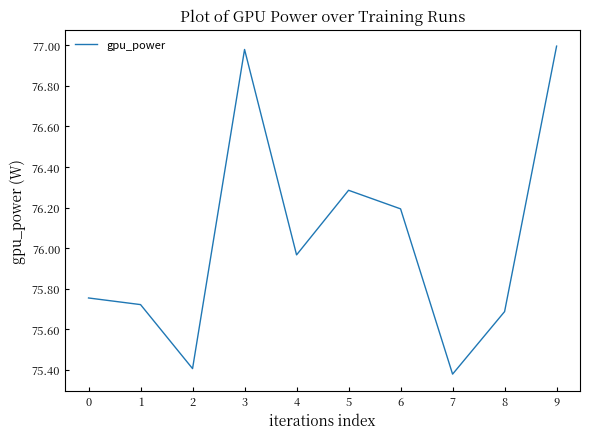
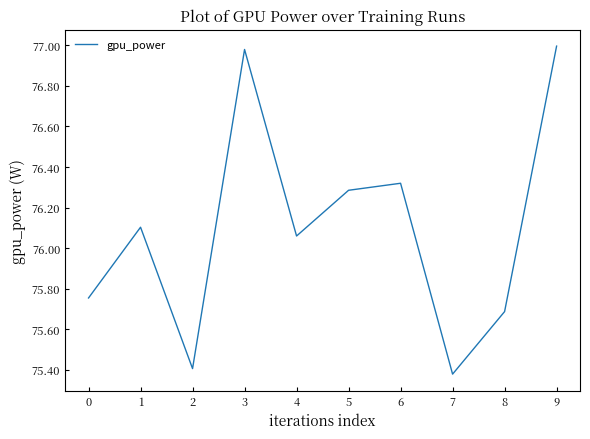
1: 75.72 -> 76.10
4: 75.97 -> 76.06
6: 76.19 -> 76.32
